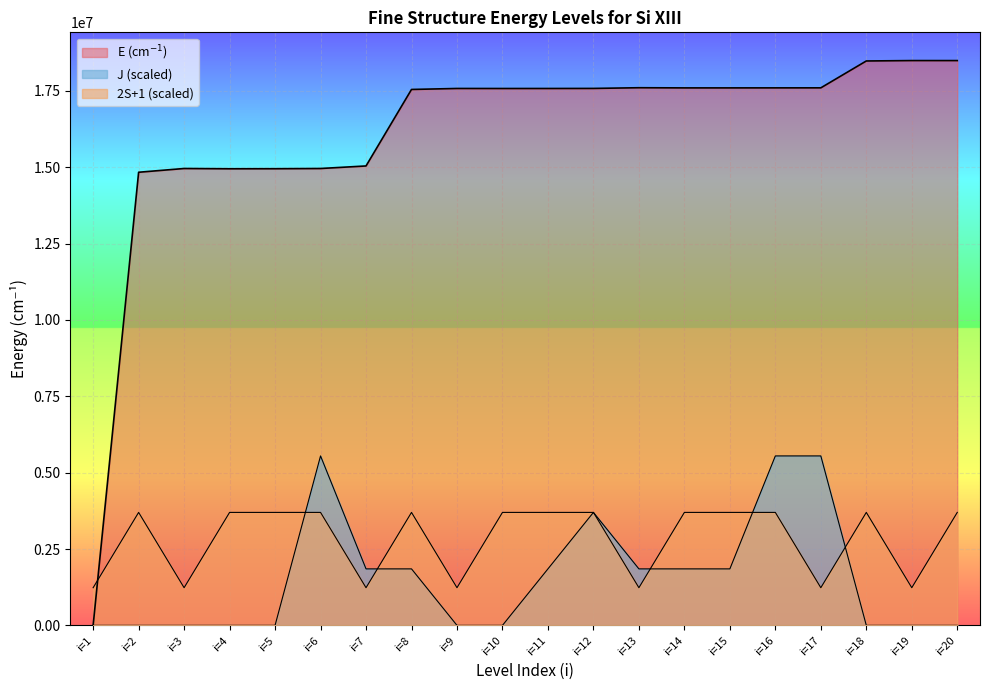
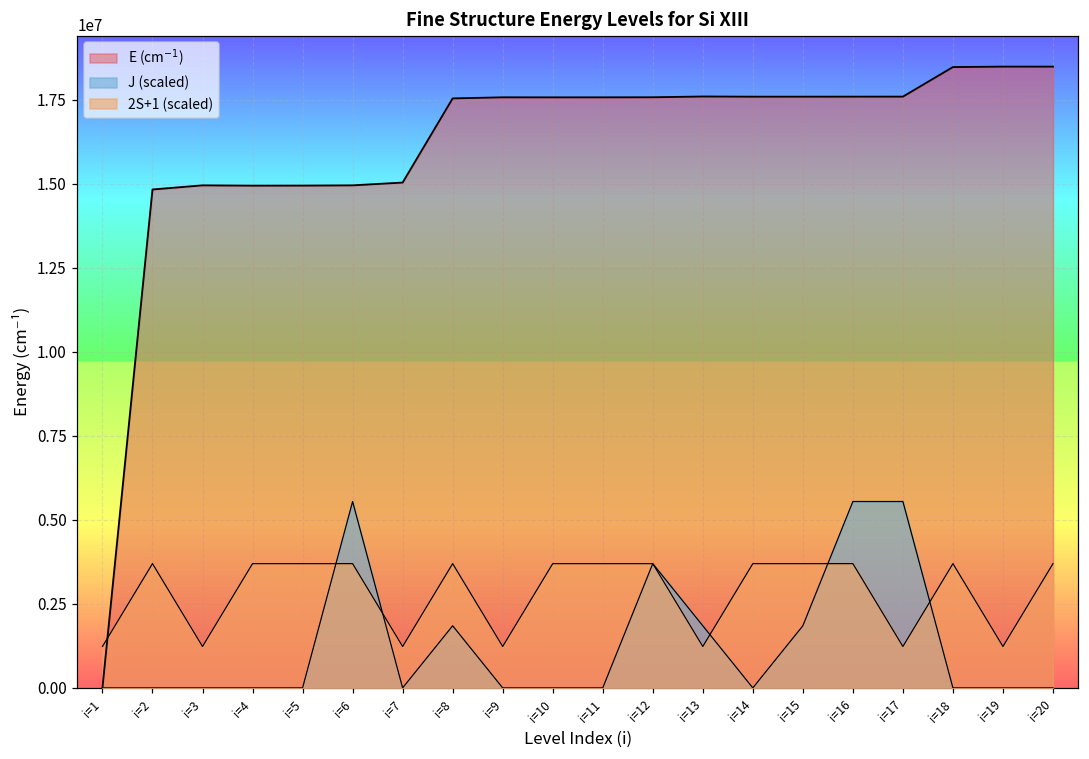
J (scaled), i=7: 1800000 -> 0
J (scaled), i=11: 1800000 -> 0
J (scaled), i=14: 1800000 -> 0
